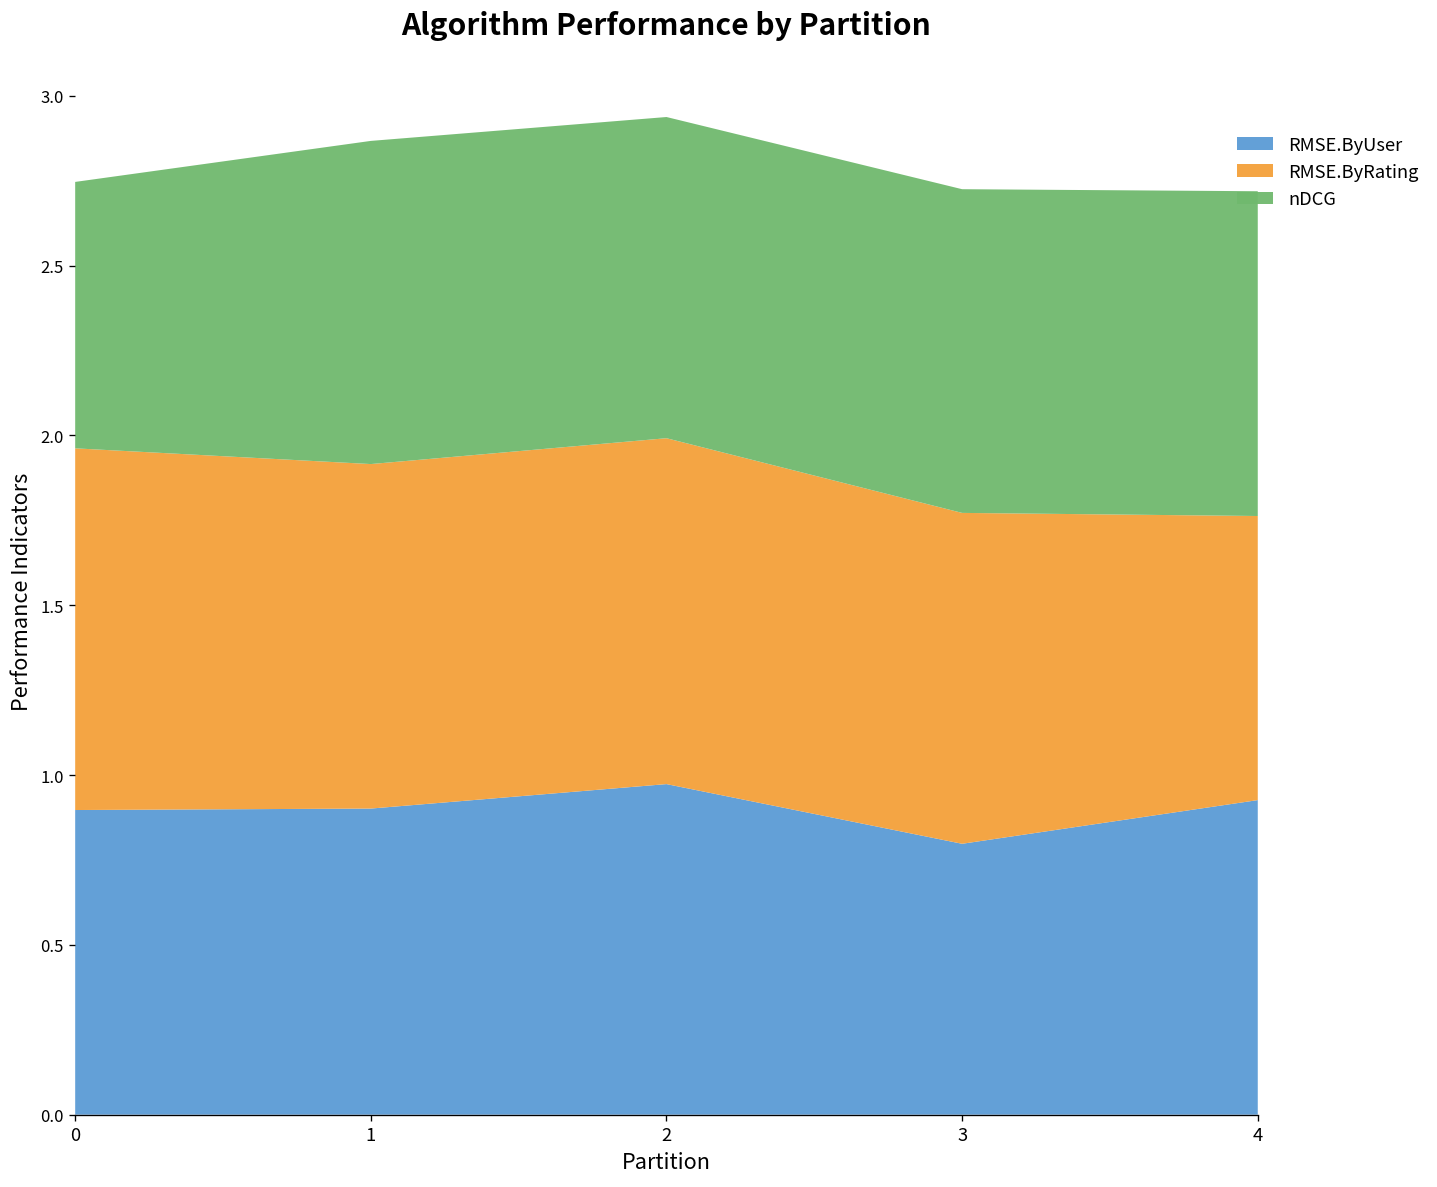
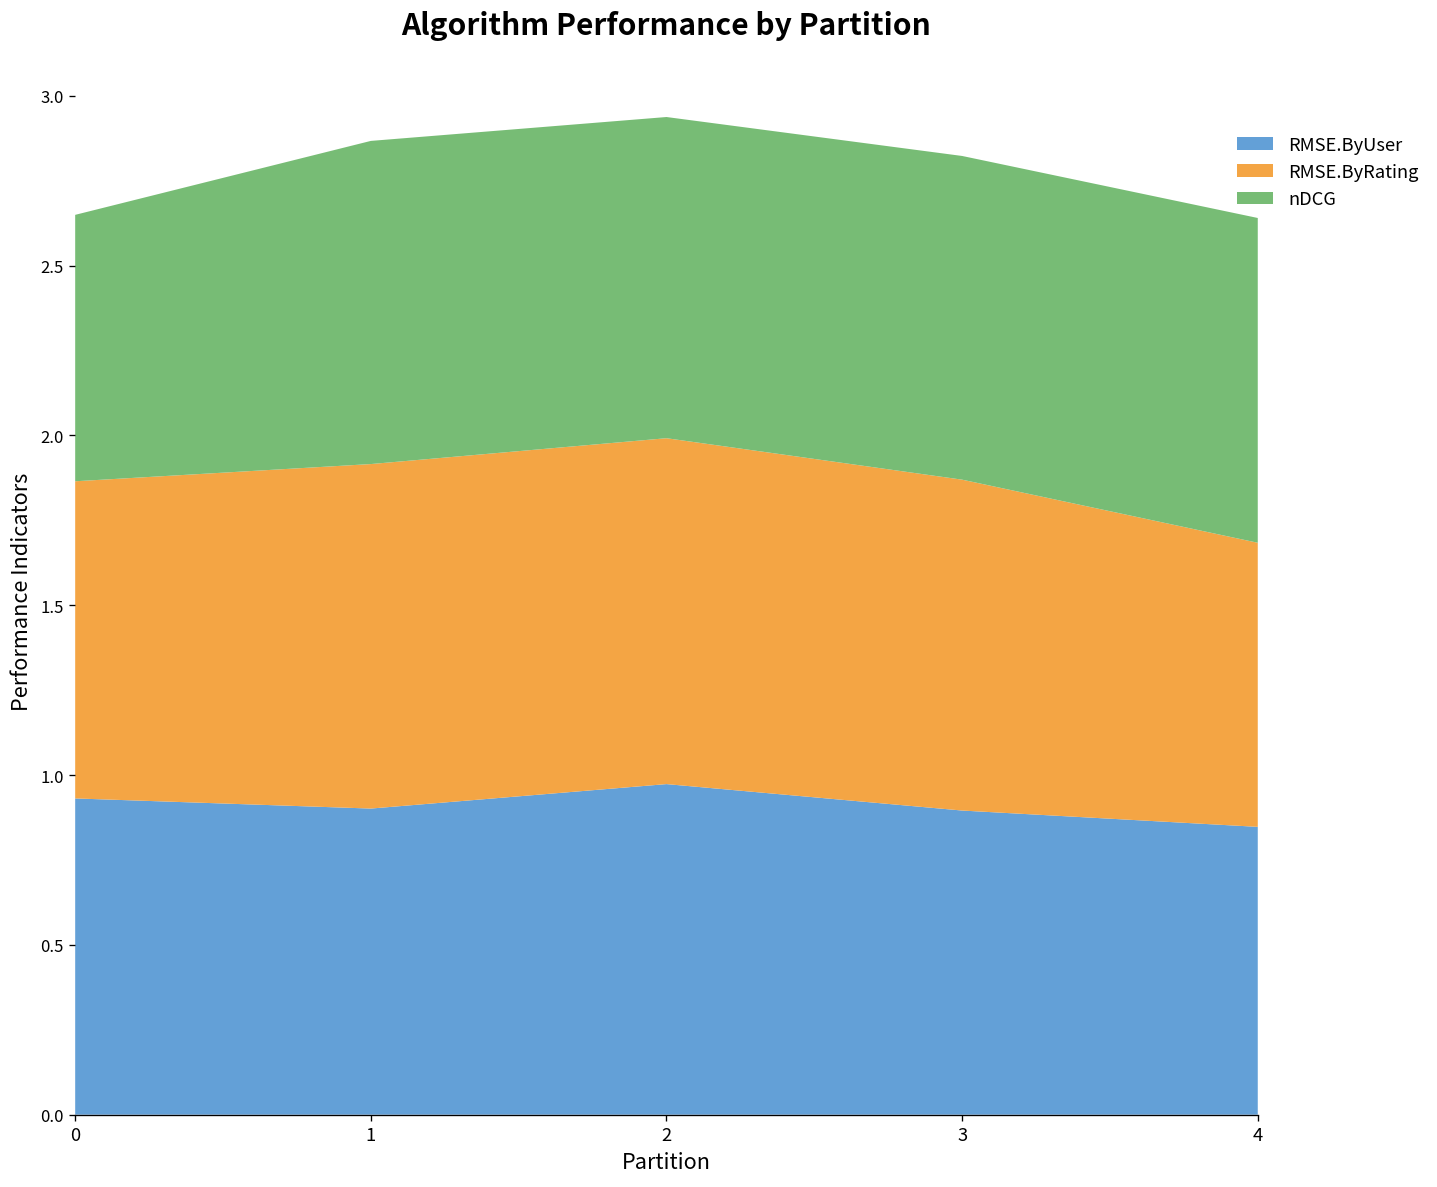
RMSE.ByUser, 0: 0.90 -> 0.93
RMSE.ByRating, 0: 1.06 -> 0.93
RMSE.ByUser, 3: 0.80 -> 0.90
RMSE.ByUser, 4: 0.93 -> 0.85
